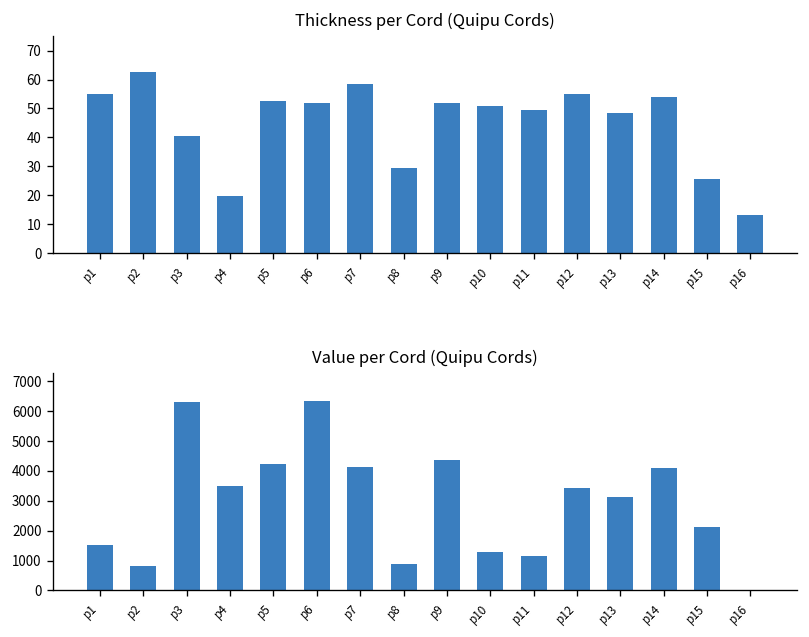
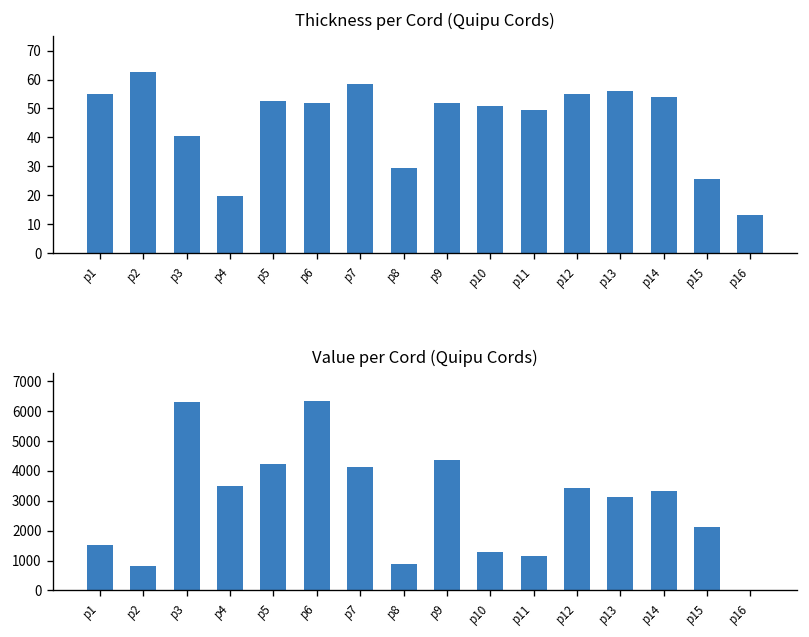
Thickness per Cord (Quipu Cords), p13: 49 -> 56
Value per Cord (Quipu Cords), p14: 4100 -> 3300
